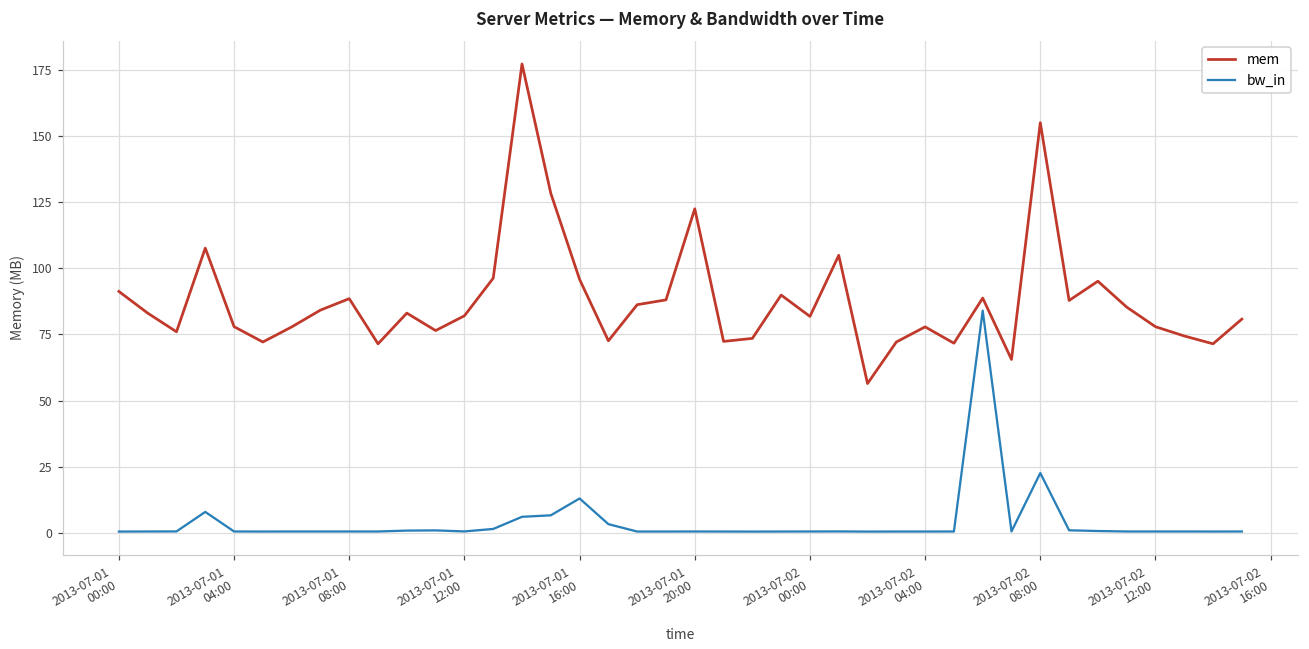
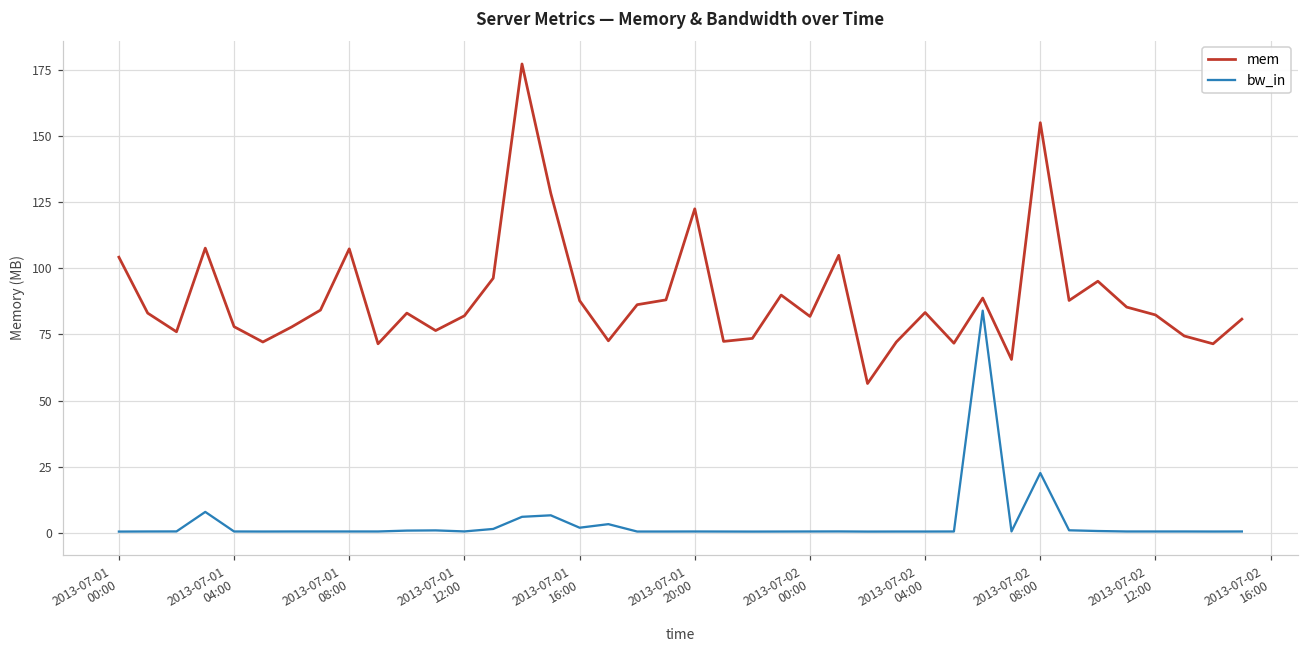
mem, 2013-07-01 00:00: 91 -> 104
mem, 2013-07-01 08:00: 89 -> 107
mem, 2013-07-01 16:00: 96 -> 88
bw_in, 2013-07-01 16:00: 13 -> 2
mem, 2013-07-02 04:00: 78 -> 83
mem, 2013-07-02 12:00: 78 -> 82
